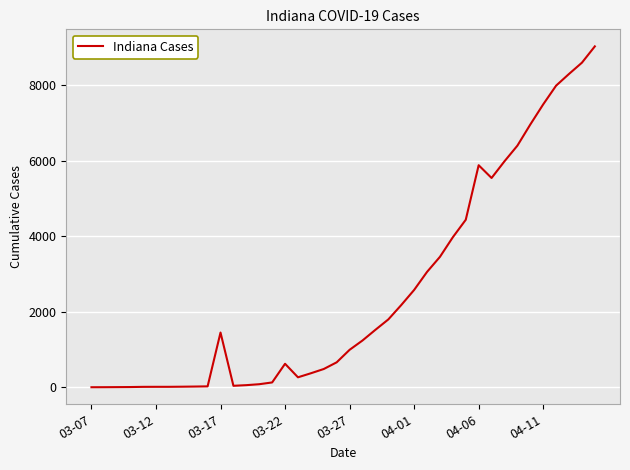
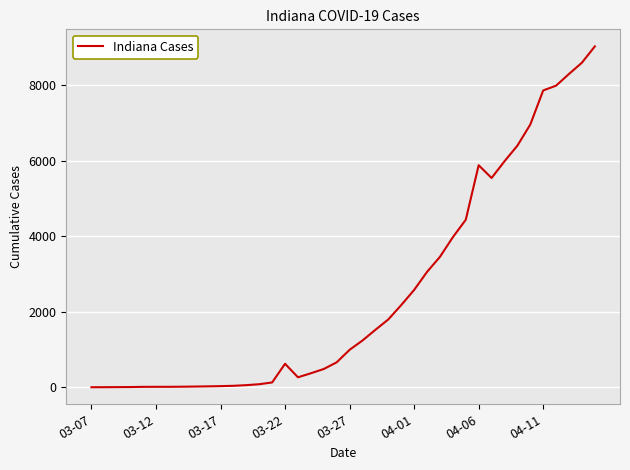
03-17: 1400 -> 0
04-11: 7500 -> 7900
